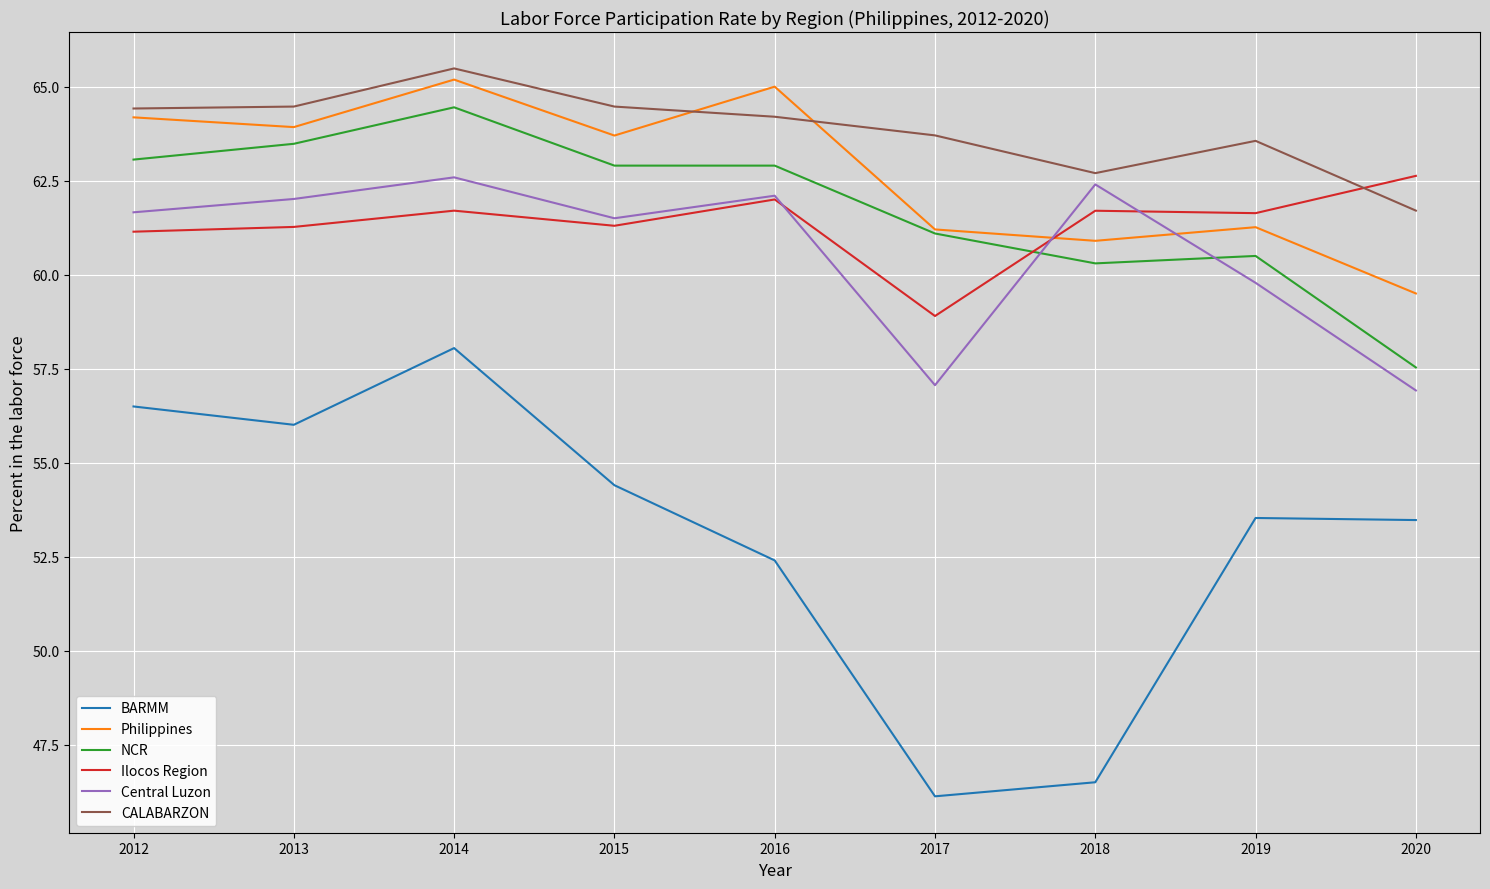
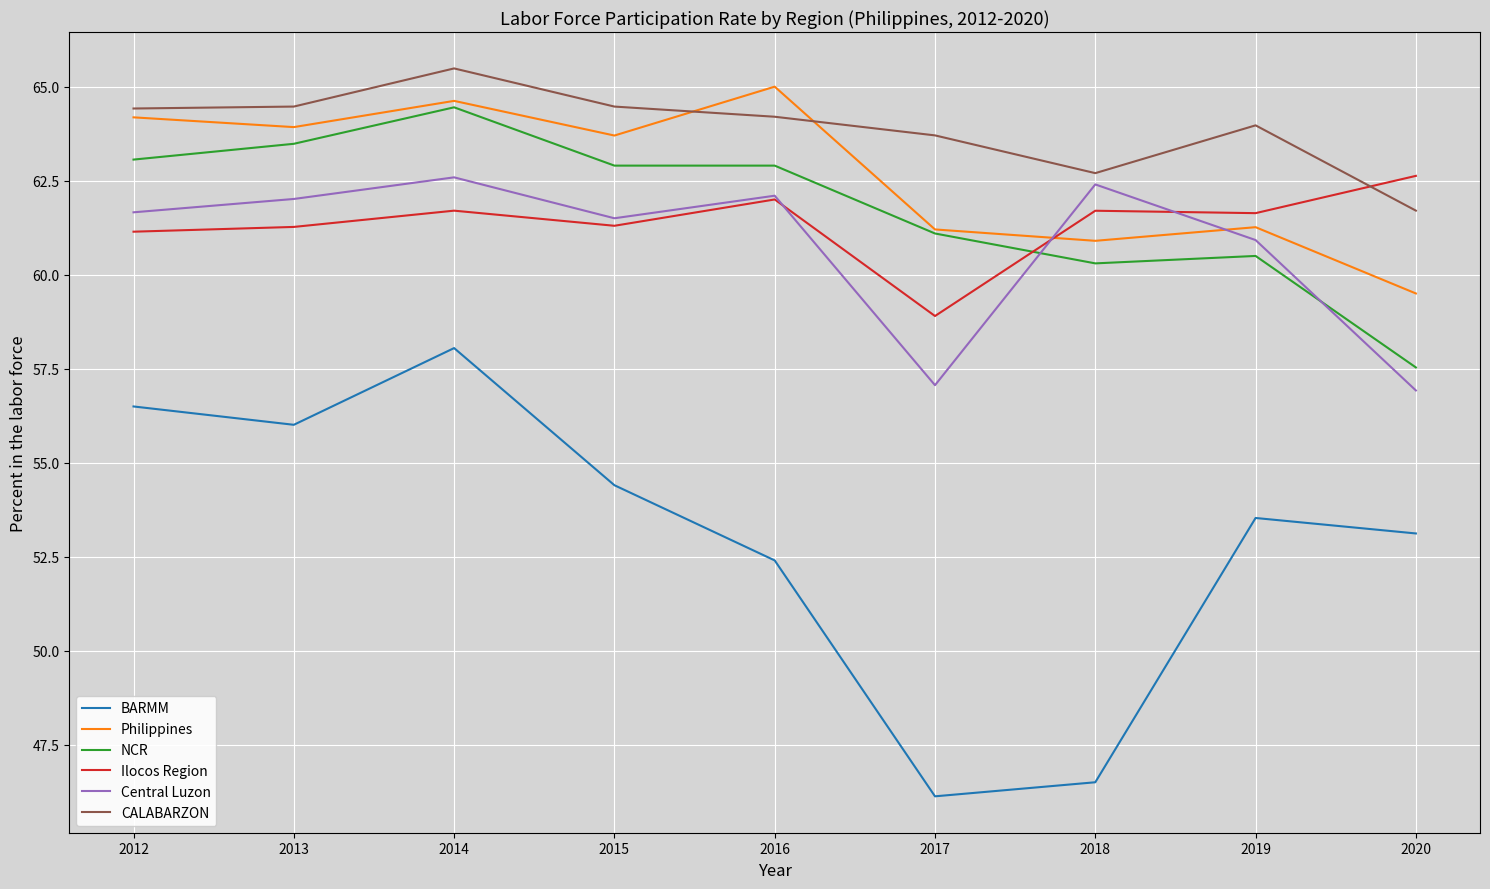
Philippines, 2014: 65.2 -> 64.6
Central Luzon, 2019: 59.8 -> 60.9
CALABARZON, 2019: 63.6 -> 64.0
BARMM, 2020: 53.5 -> 53.1
